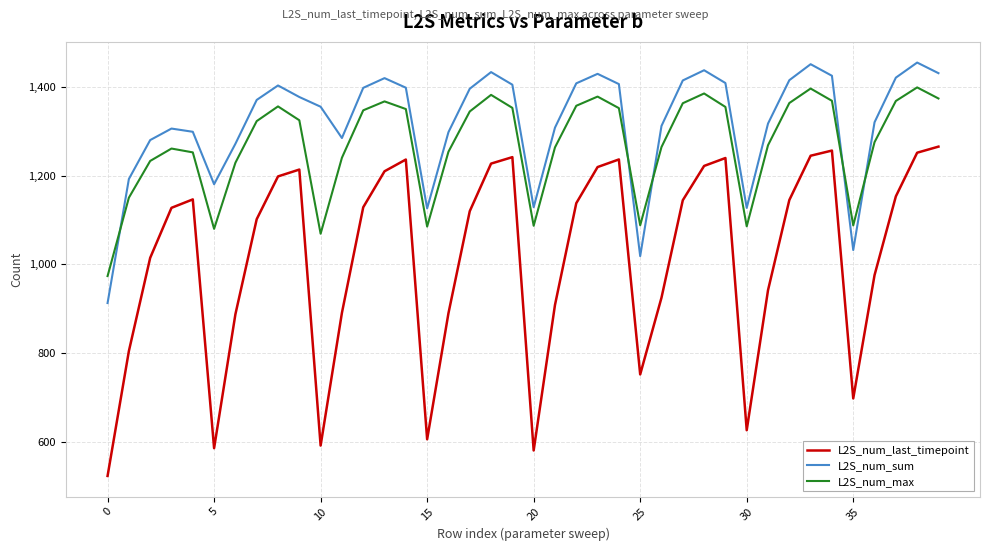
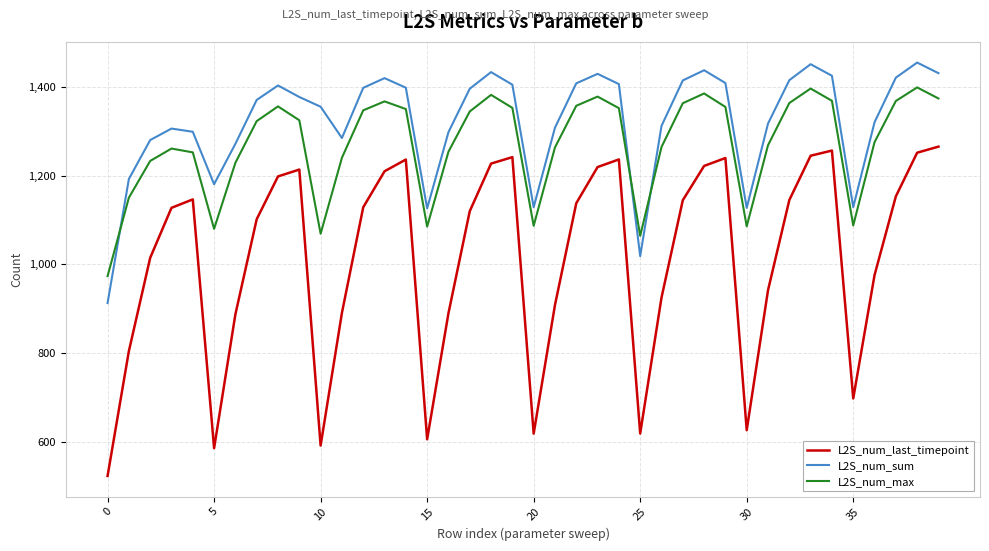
L2S_num_last_timepoint, 20: 580 -> 620
L2S_num_last_timepoint, 25: 750 -> 620
L2S_num_max, 25: 1,090 -> 1,060
L2S_num_sum, 35: 1,030 -> 1,130
